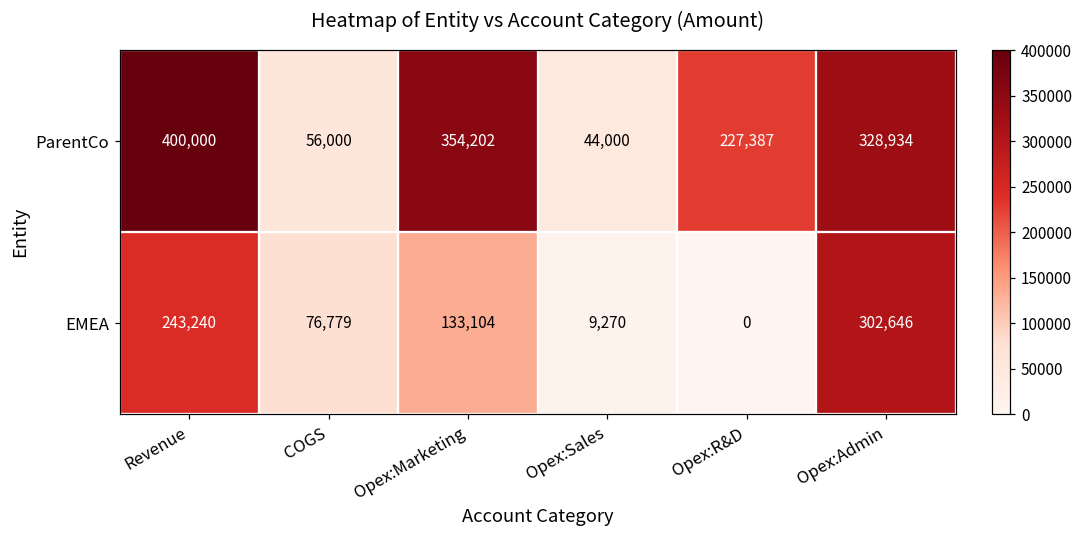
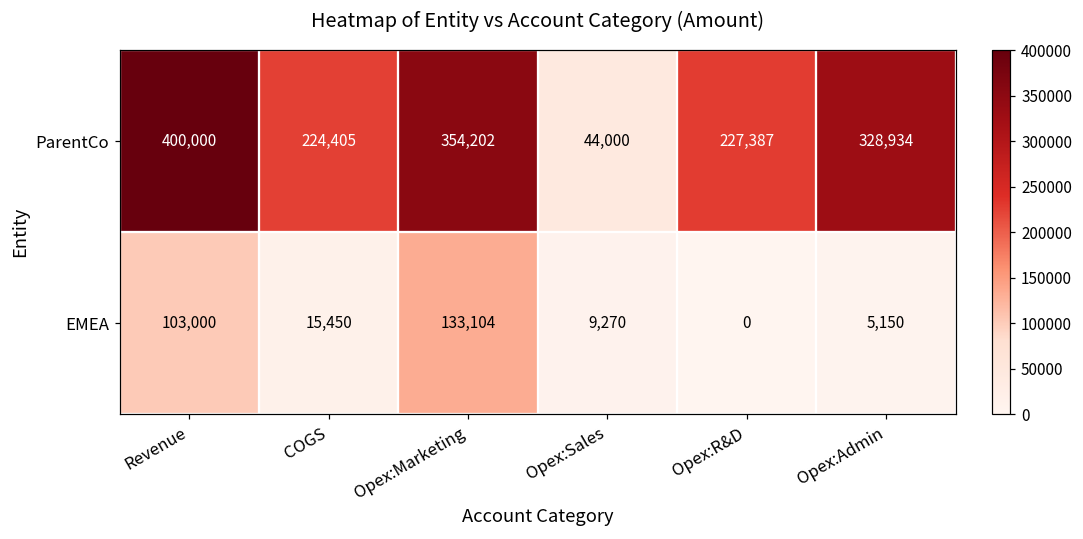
ParentCo, COGS: 56,000 -> 224,405
EMEA, Revenue: 243,240 -> 103,000
EMEA, COGS: 76,779 -> 15,450
EMEA, Opex:Admin: 302,646 -> 5,150
